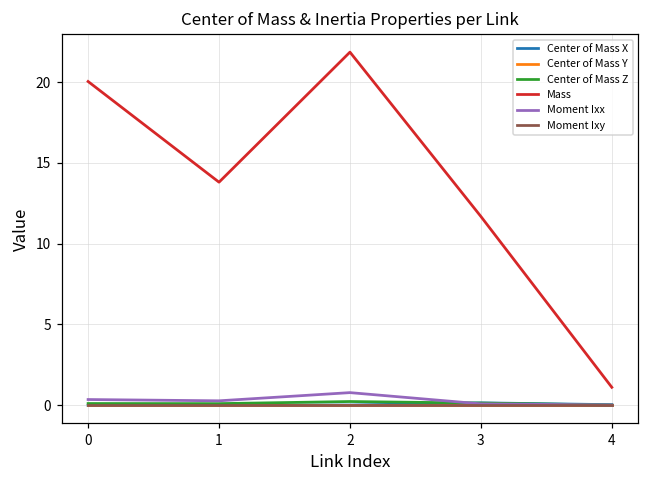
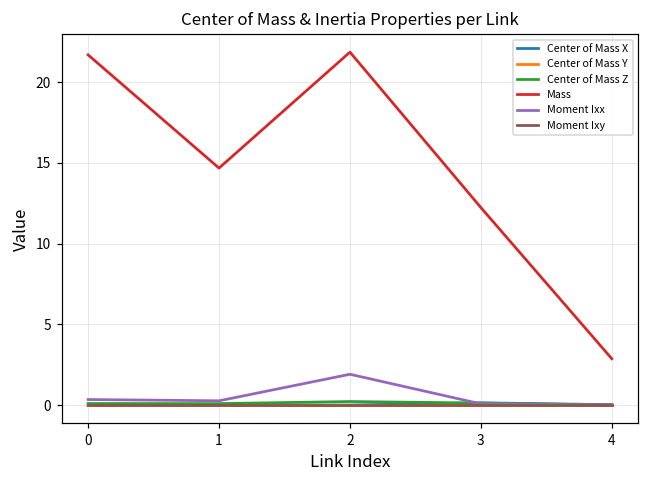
Mass, 0: 20.0 -> 21.7
Mass, 1: 13.8 -> 14.7
Moment Ixx, 2: 0.8 -> 1.9
Mass, 3: 11.7 -> 12.2
Mass, 4: 1.1 -> 2.9
